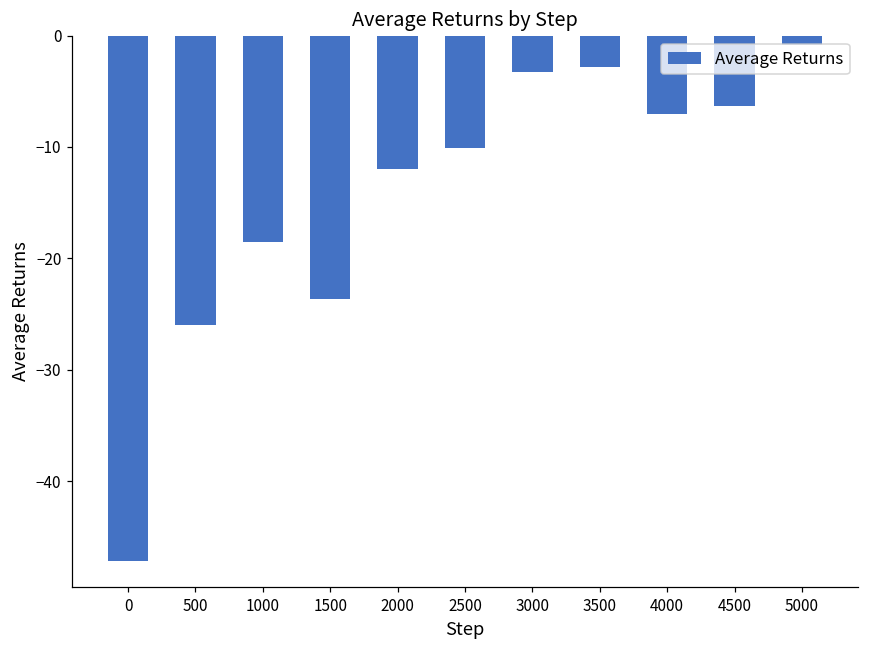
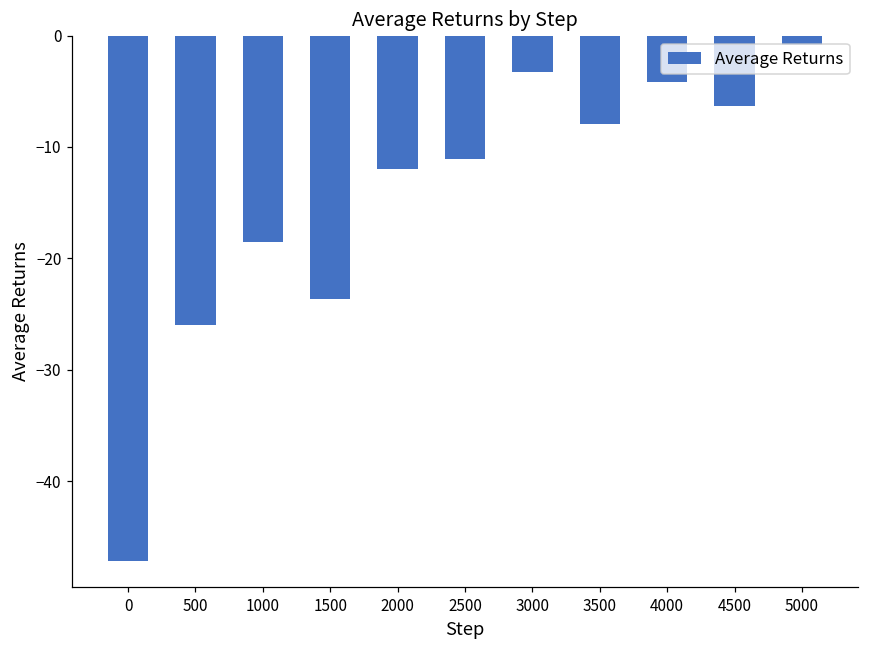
2500: -10.1 -> -11.1
3500: -2.8 -> -7.9
4000: -7.0 -> -4.1
